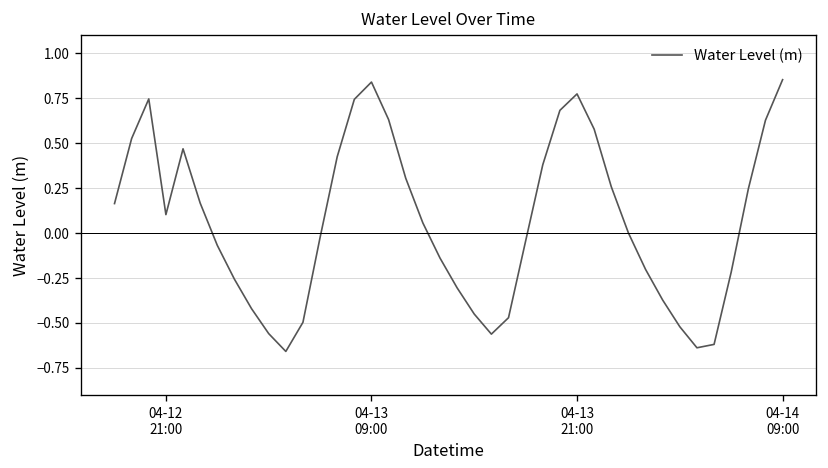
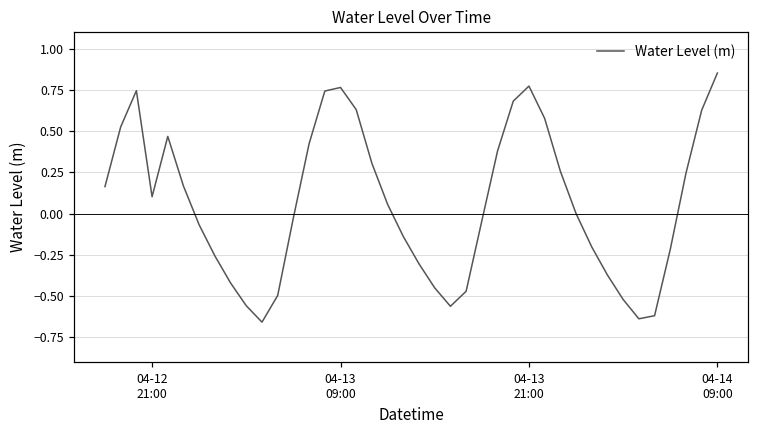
04-13 09:00: 0.84 -> 0.77
